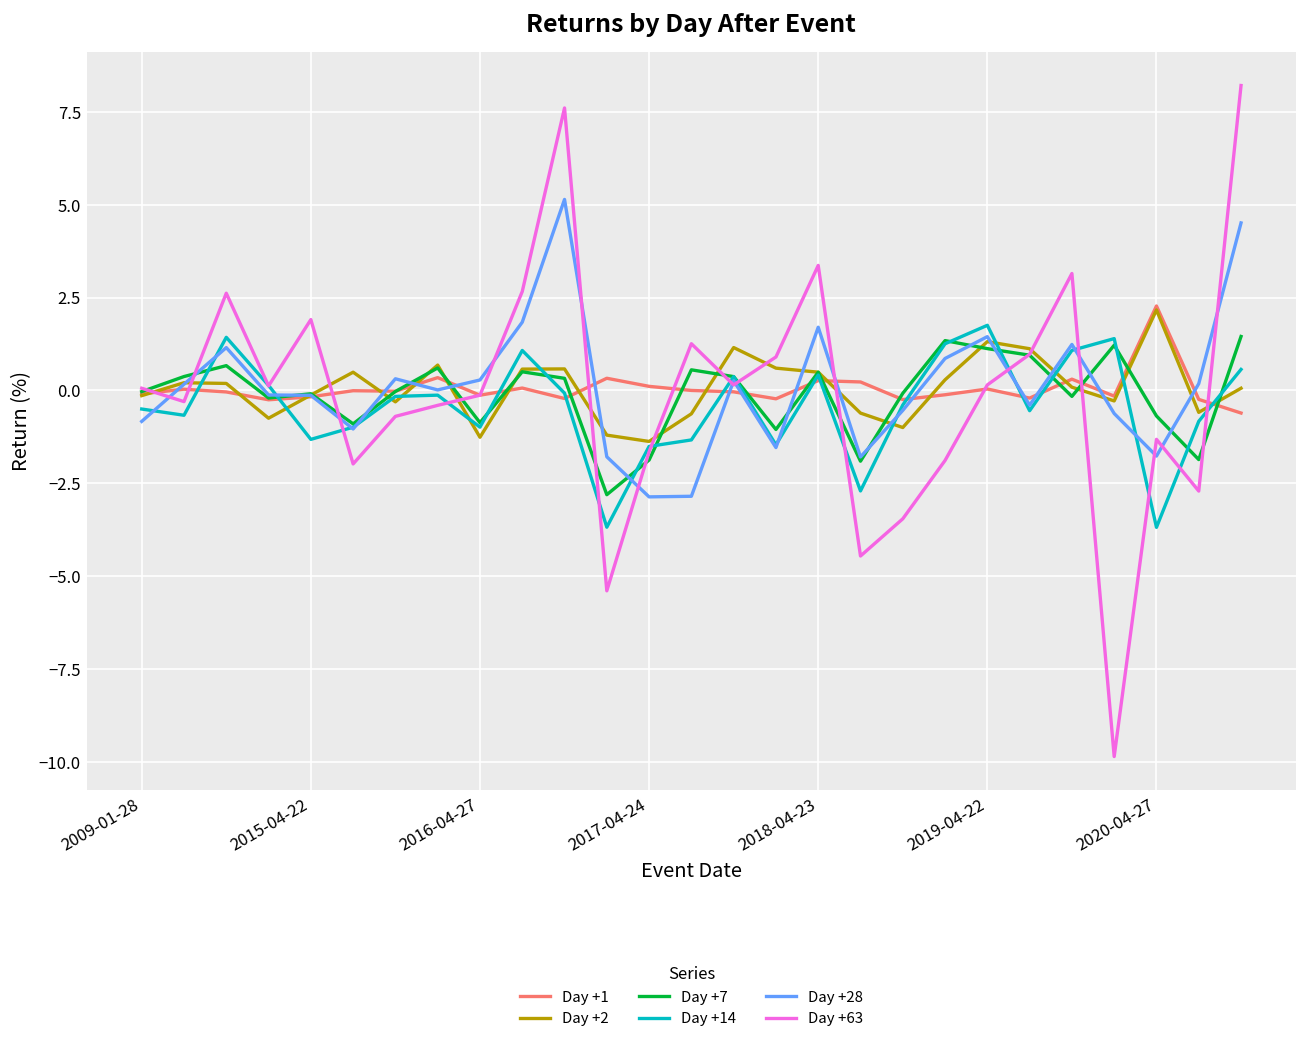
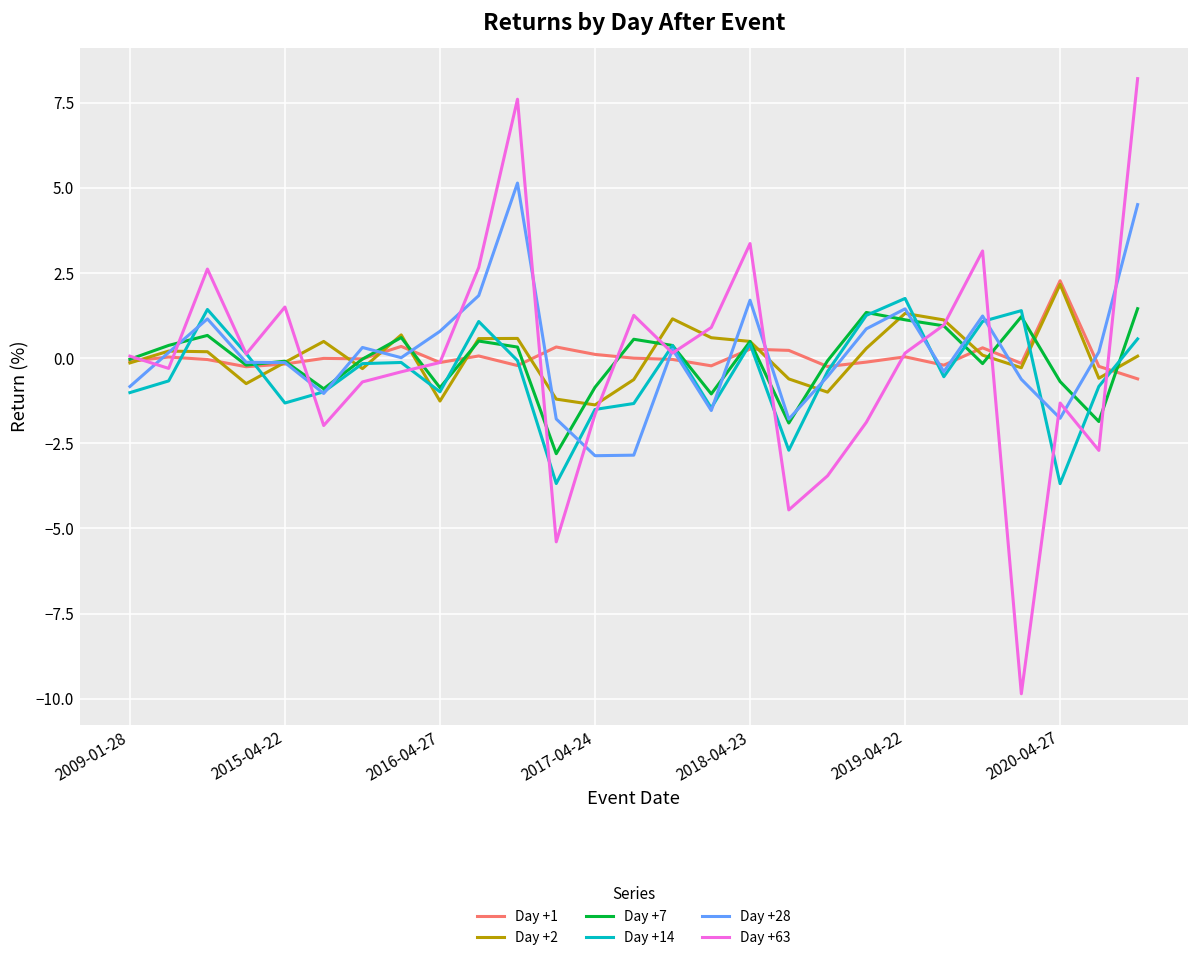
Day +14, 2009-01-28: -0.5 -> -1.0
Day +63, 2015-04-22: 1.9 -> 1.5
Day +28, 2016-04-27: 0.3 -> 0.8
Day +7, 2017-04-24: -1.9 -> -0.9
